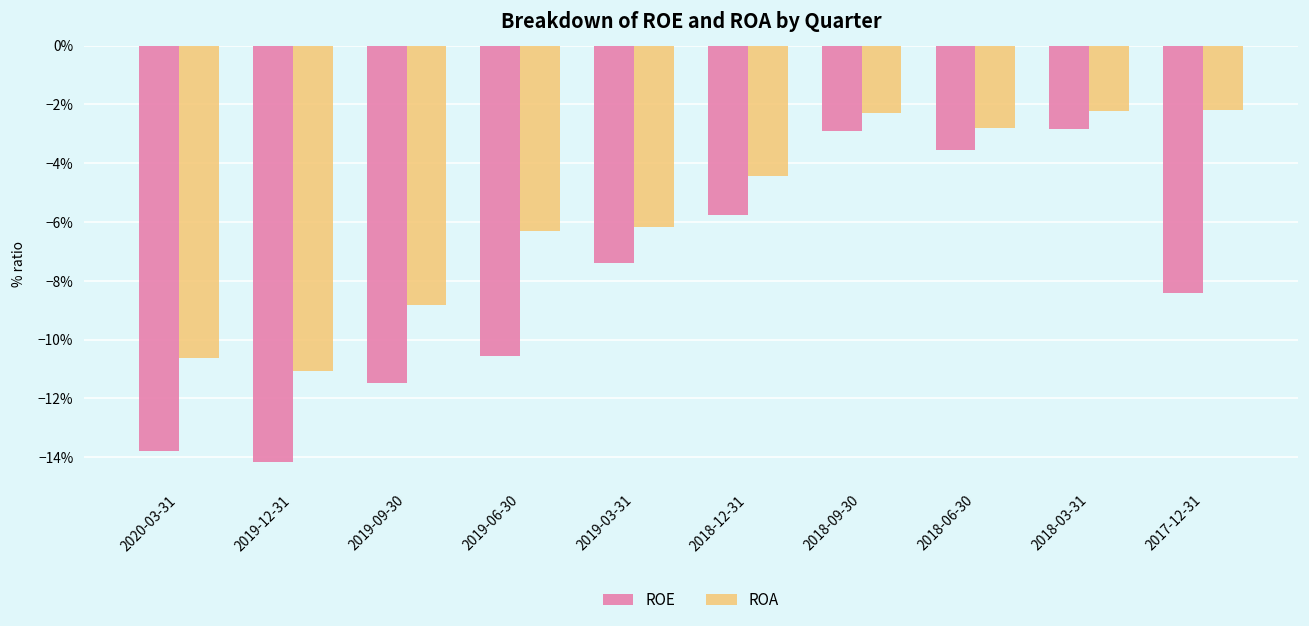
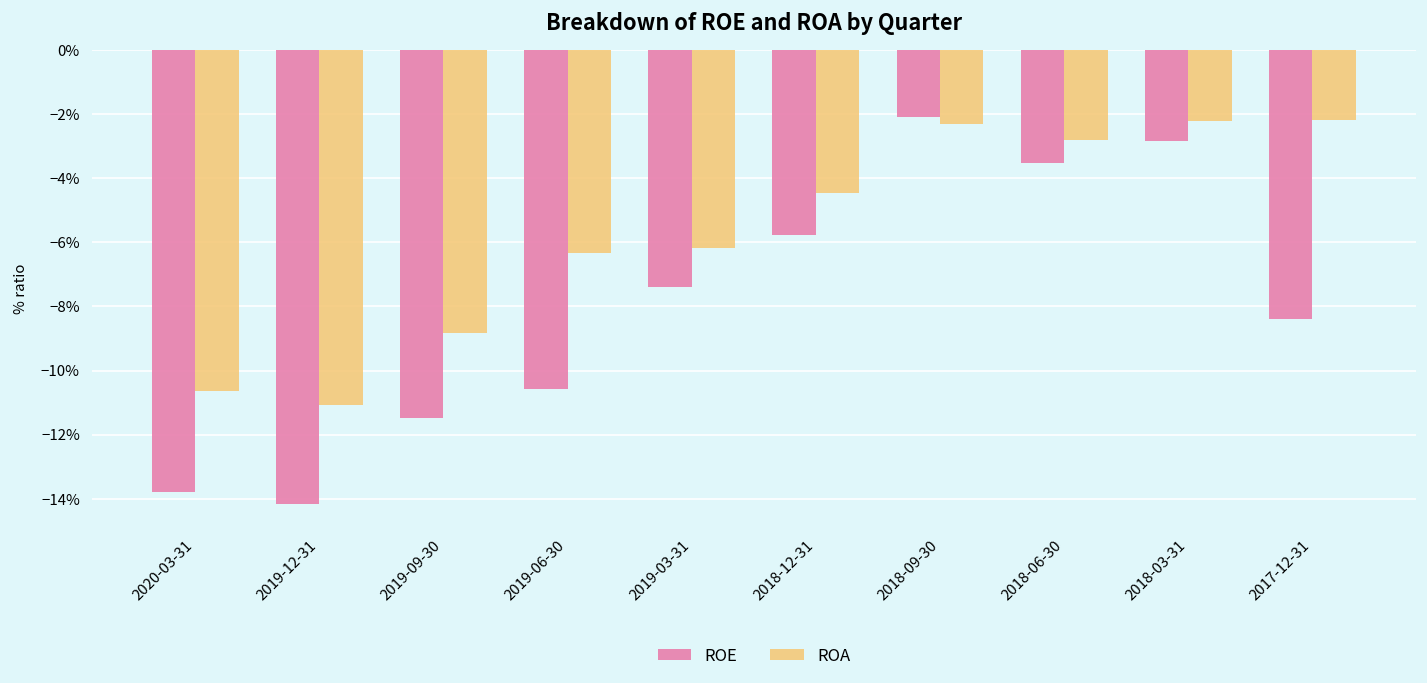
ROE, 2018-09-30: -2.9% -> -2.1%
